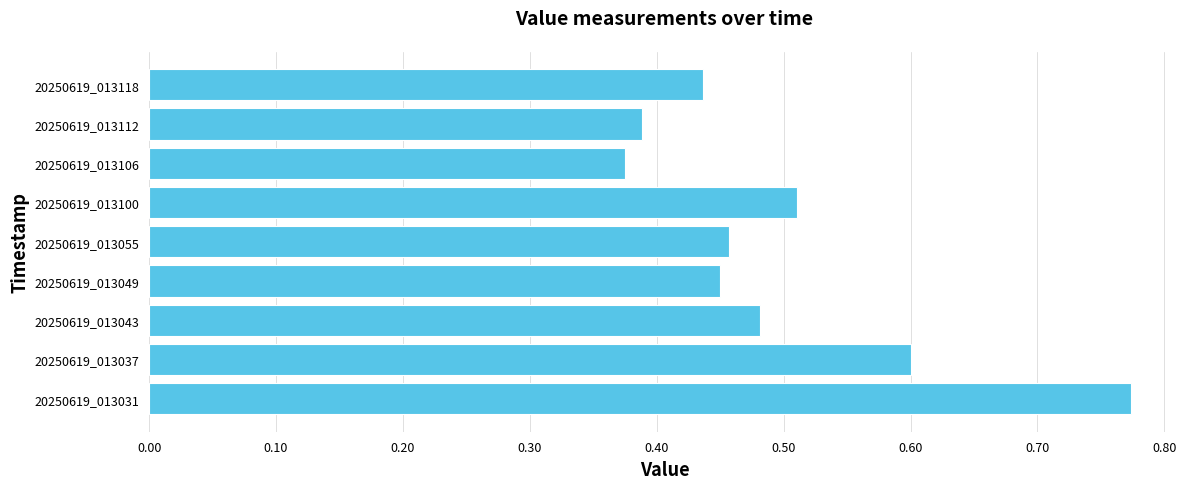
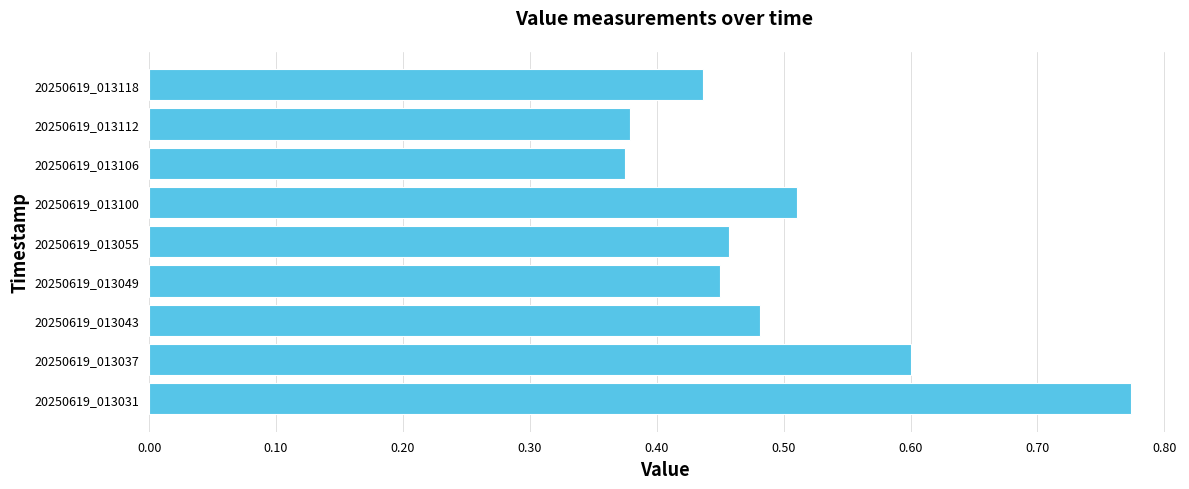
20250619_013112: 0.389 -> 0.379
